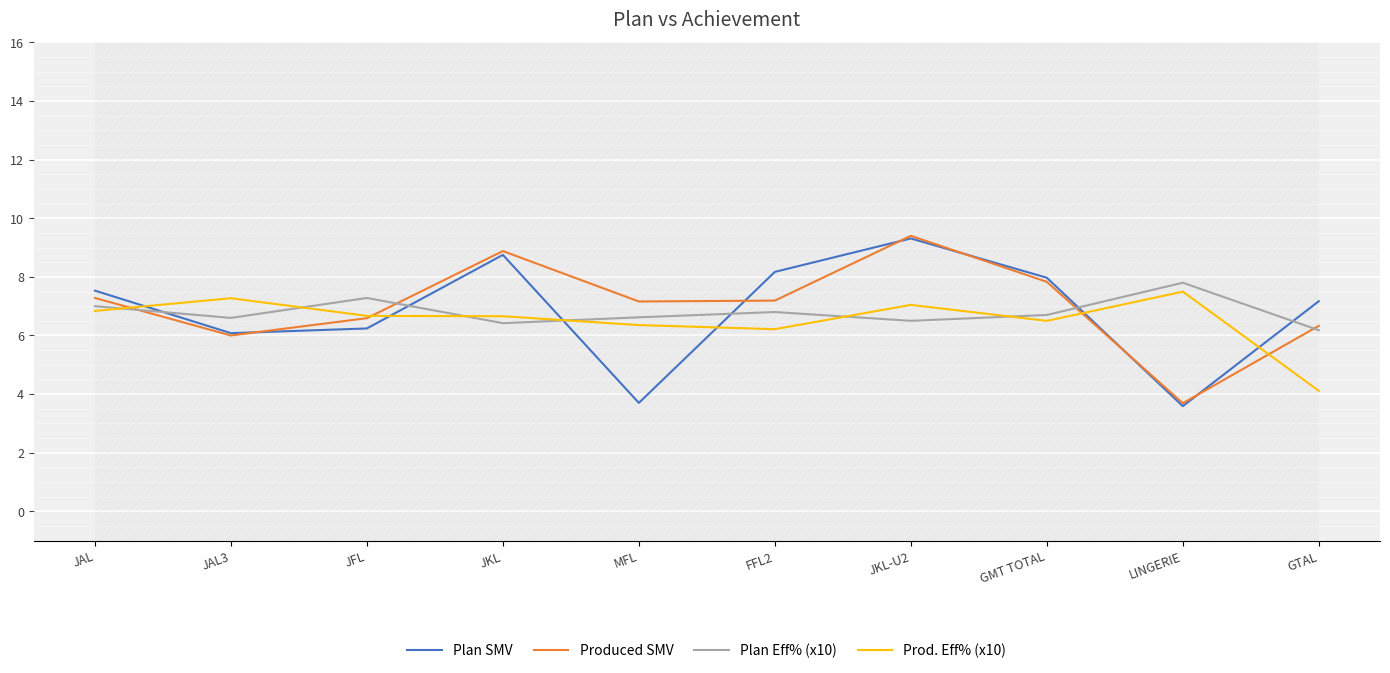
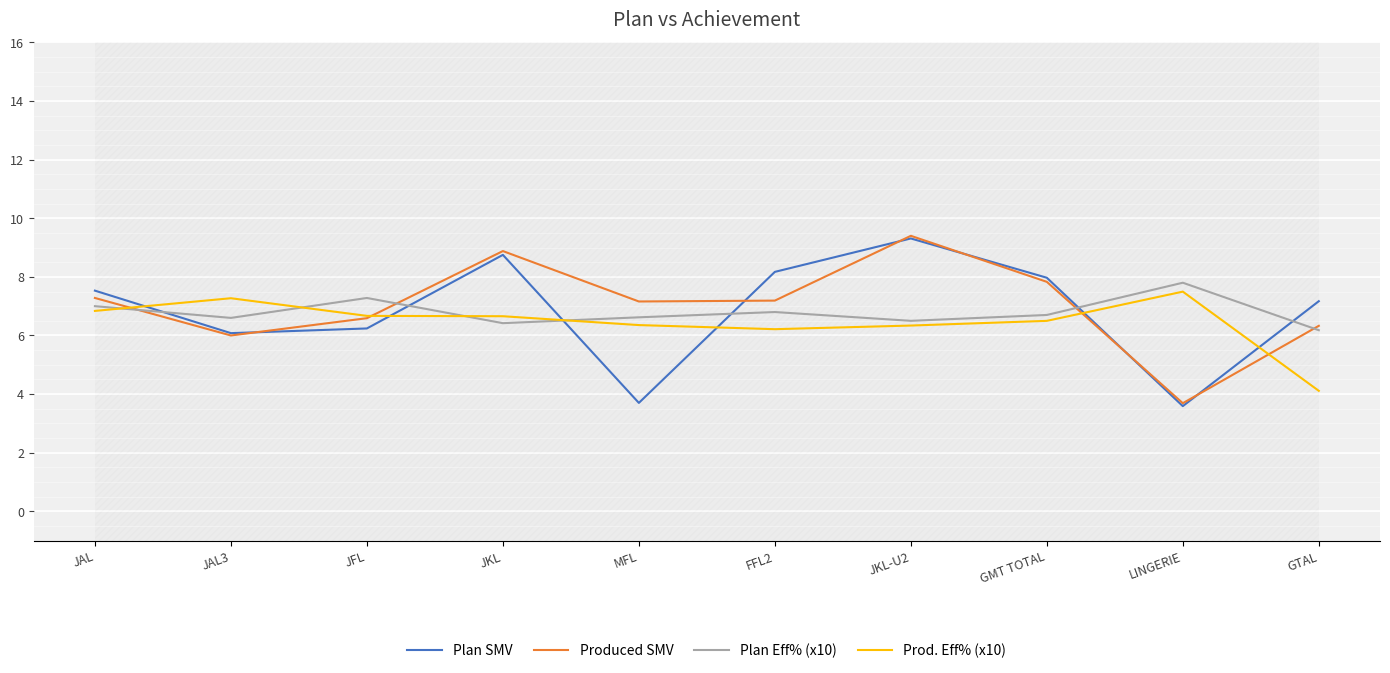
Prod. Eff% (x10), JKL-U2: 7.0 -> 6.3
